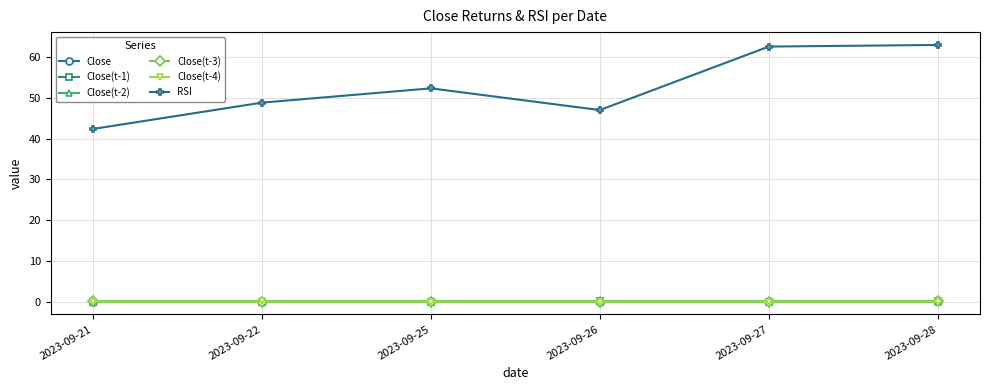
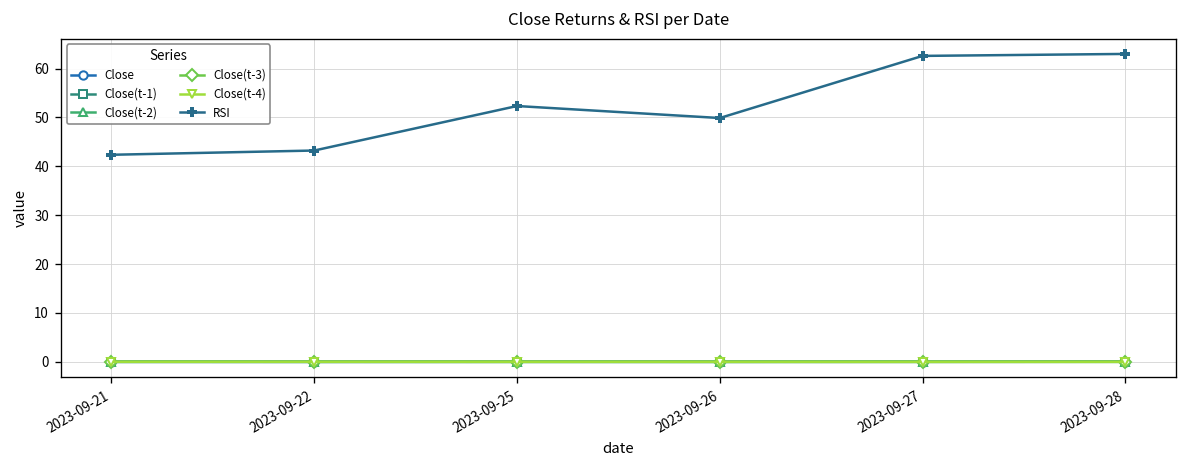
RSI, 2023-09-22: 49 -> 43
RSI, 2023-09-26: 47 -> 50
